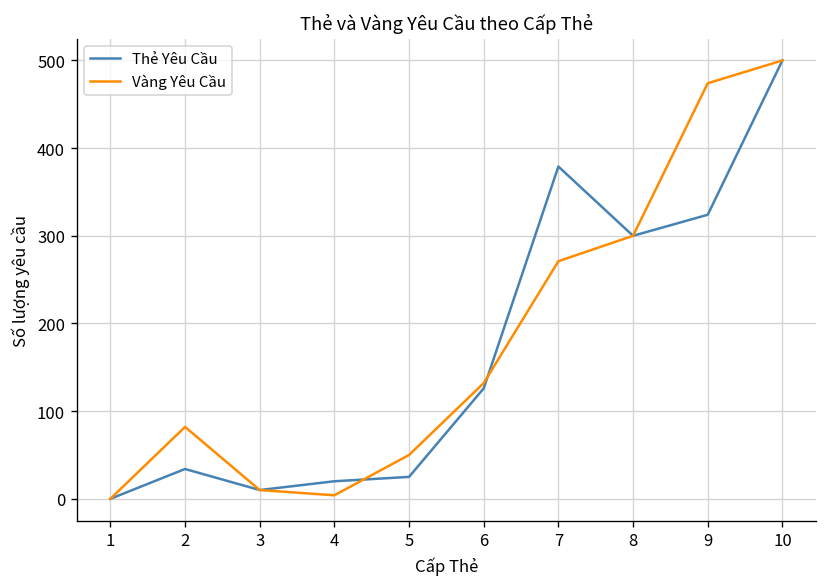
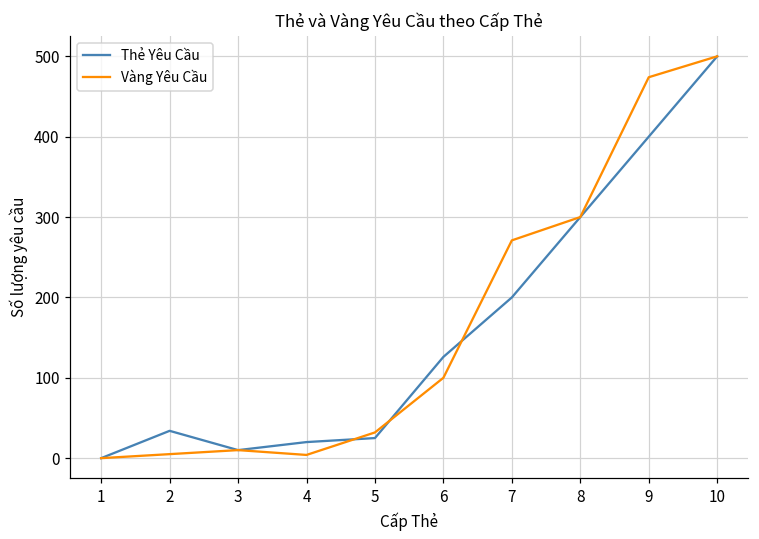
Vàng Yêu Cầu, 2: 80 -> 10
Vàng Yêu Cầu, 5: 50 -> 30
Vàng Yêu Cầu, 6: 130 -> 100
Thẻ Yêu Cầu, 7: 380 -> 200
Thẻ Yêu Cầu, 9: 320 -> 400
